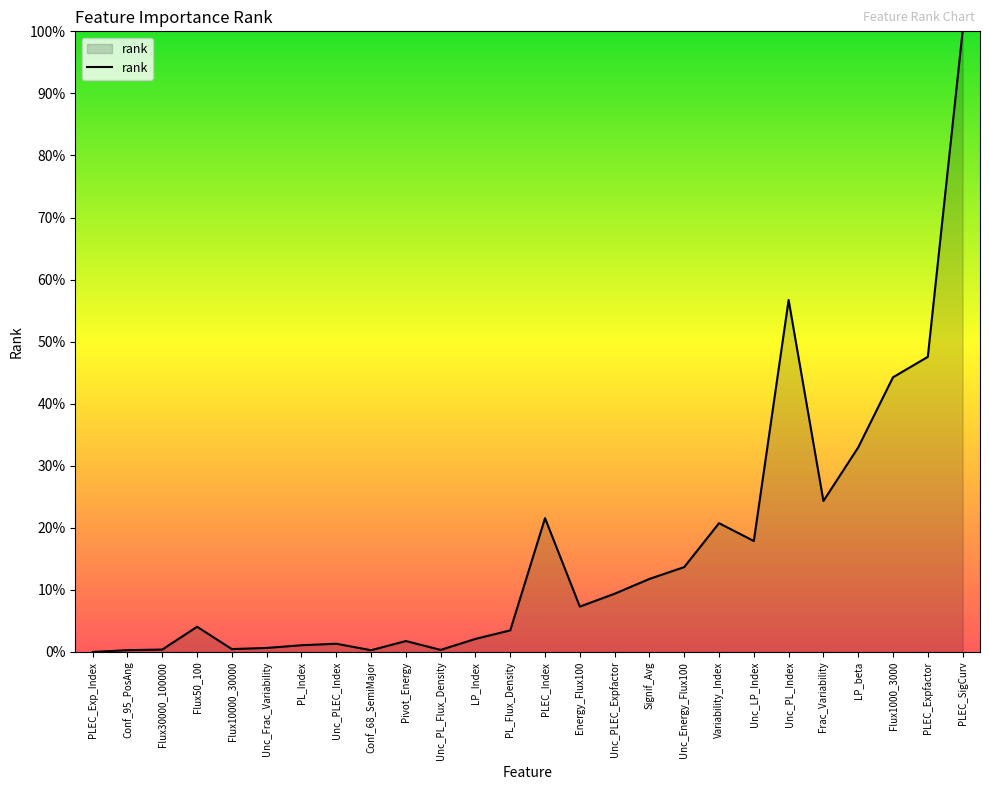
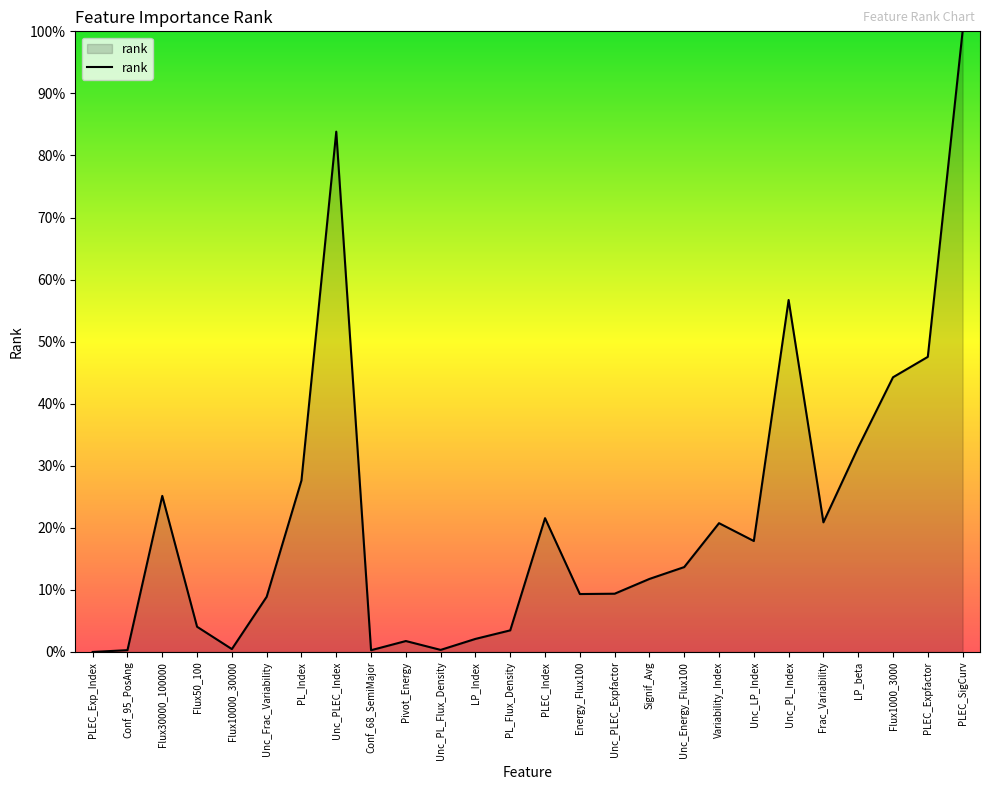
Flux30000_100000: 0% -> 25%
Unc_Frac_Variability: 1% -> 9%
PL_Index: 1% -> 28%
Unc_PLEC_Index: 1% -> 84%
Energy_Flux100: 7% -> 9%
Frac_Variability: 24% -> 21%
